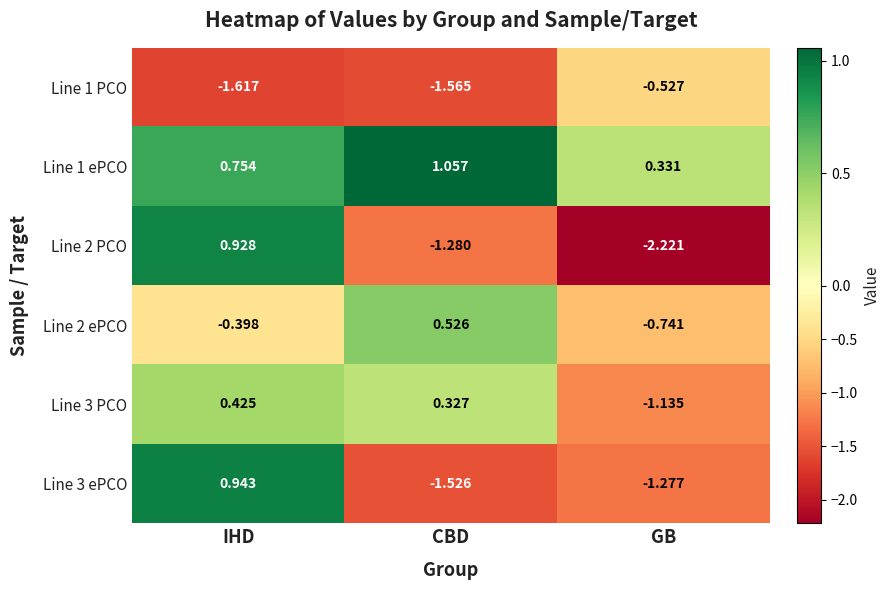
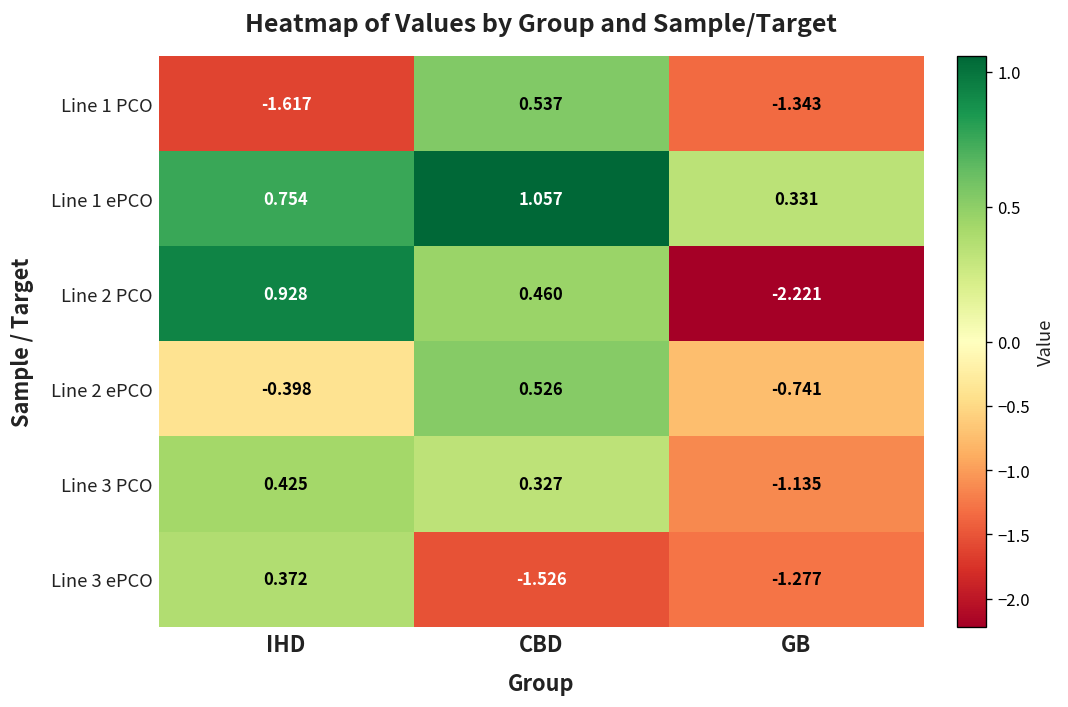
Line 1 PCO, CBD: -1.565 -> 0.537
Line 1 PCO, GB: -0.527 -> -1.343
Line 2 PCO, CBD: -1.280 -> 0.460
Line 3 ePCO, IHD: 0.943 -> 0.372
